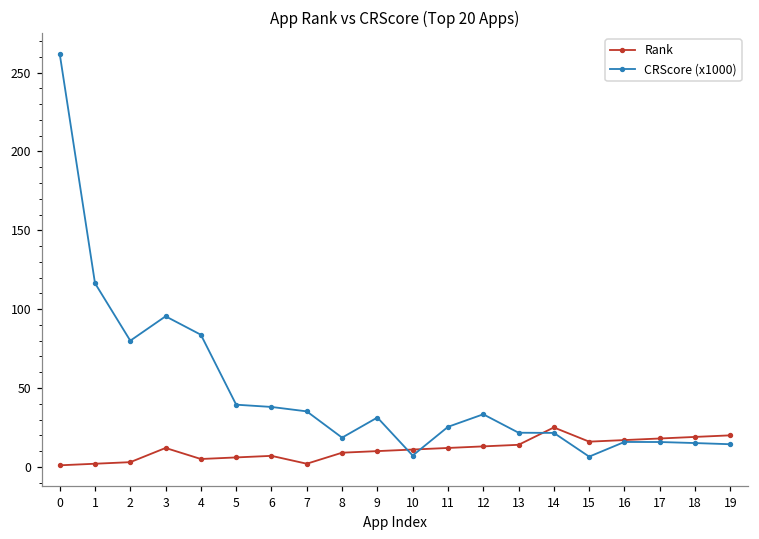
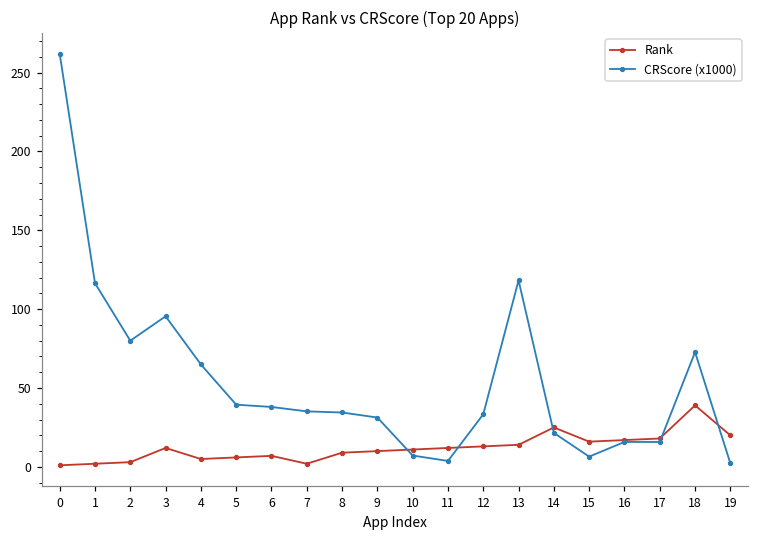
CRScore (x1000), 4: 84 -> 65
CRScore (x1000), 8: 19 -> 34
CRScore (x1000), 11: 25 -> 4
CRScore (x1000), 13: 22 -> 118
Rank, 18: 19 -> 39
CRScore (x1000), 18: 15 -> 73
CRScore (x1000), 19: 14 -> 2
